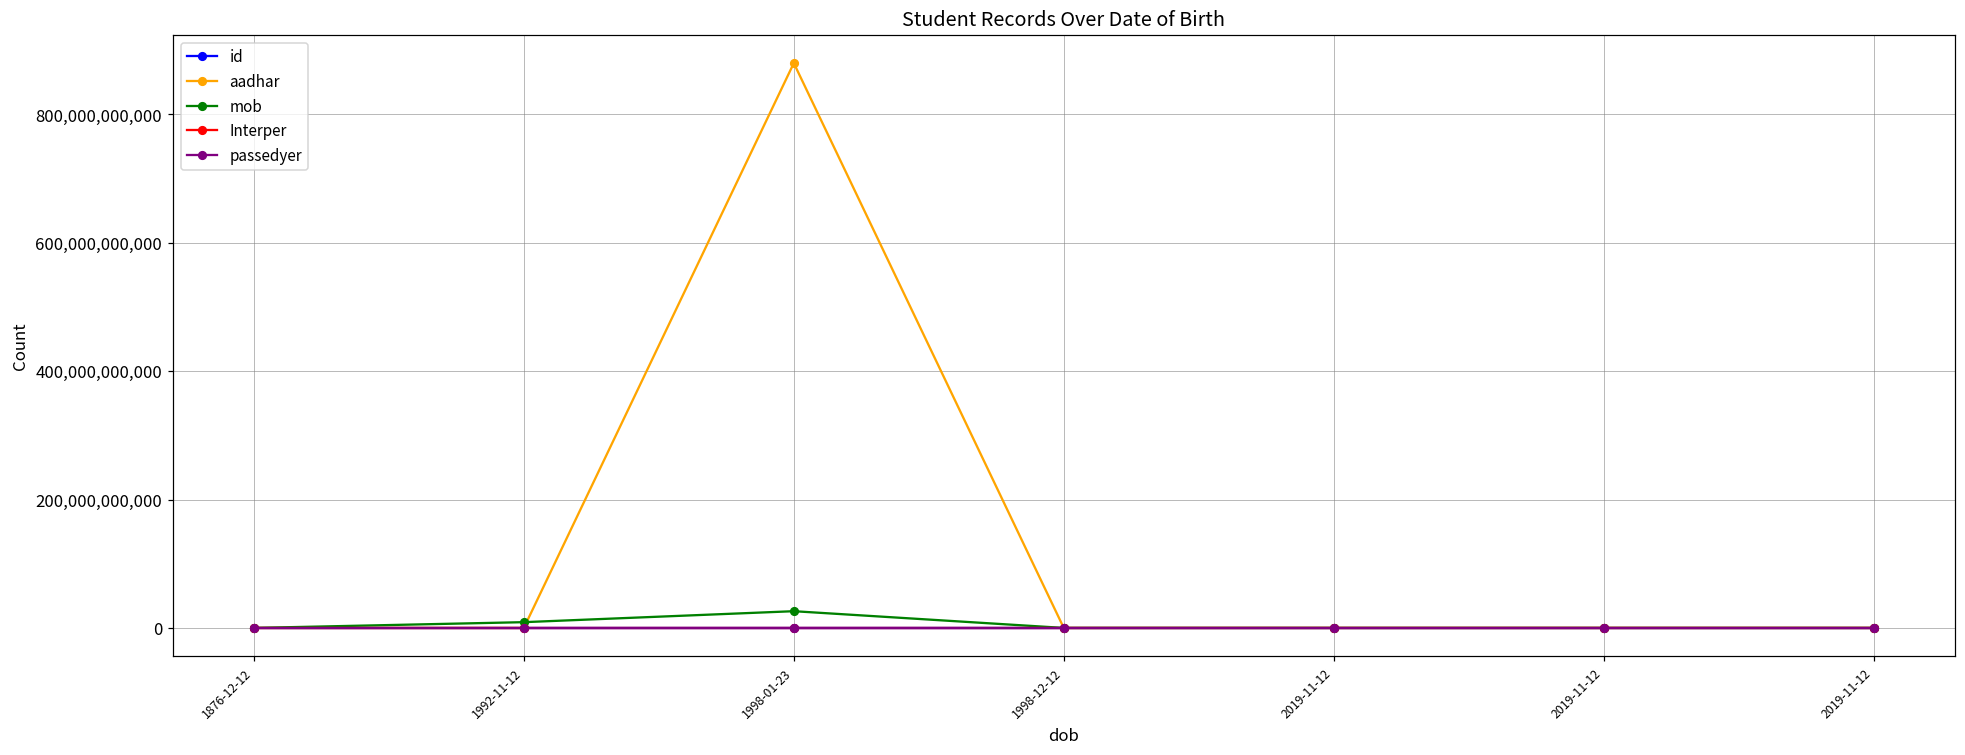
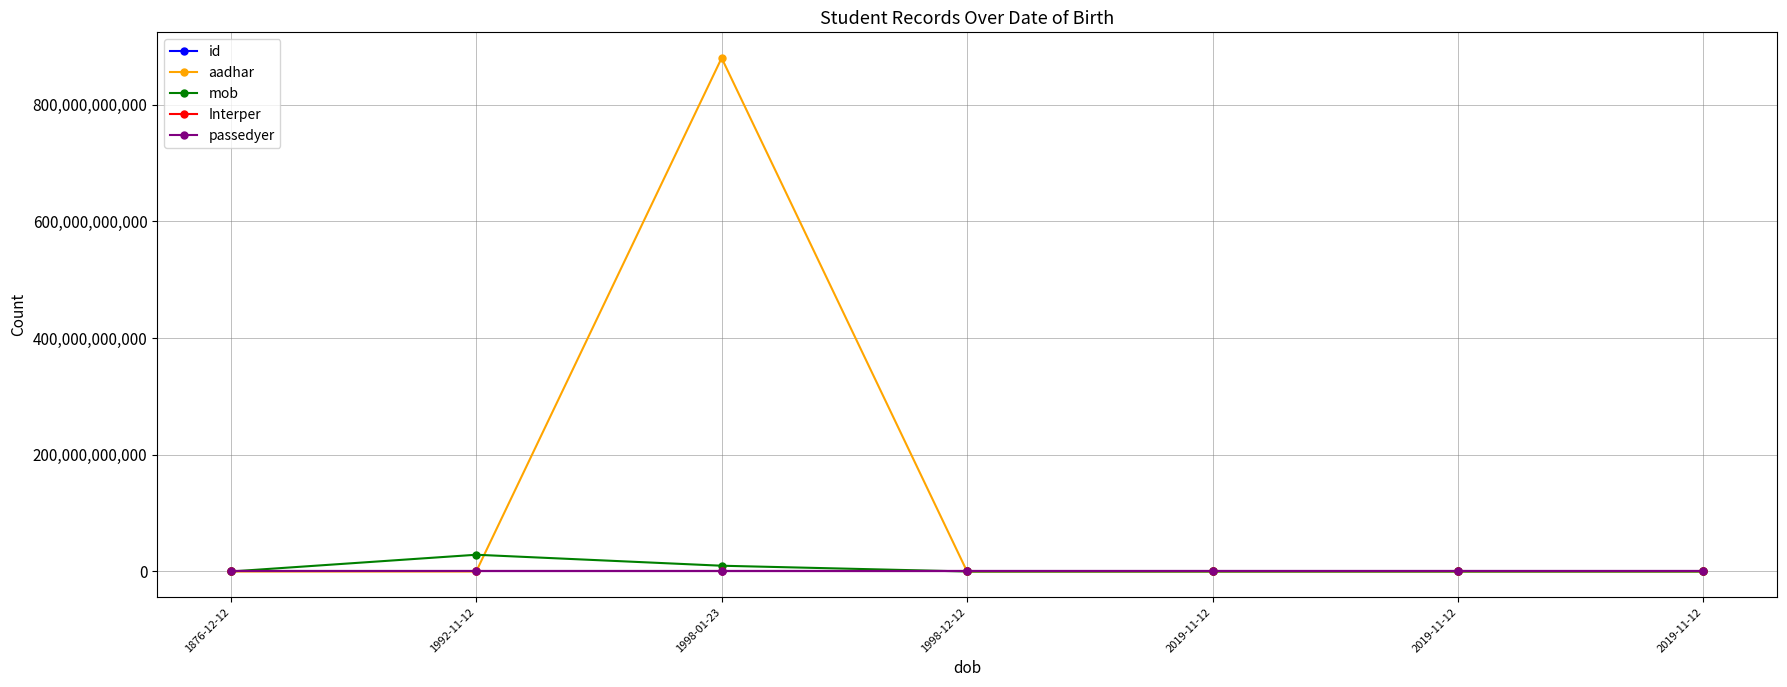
mob, 1992-11-12: 10,000,000,000 -> 30,000,000,000
mob, 1998-01-23: 30,000,000,000 -> 10,000,000,000
